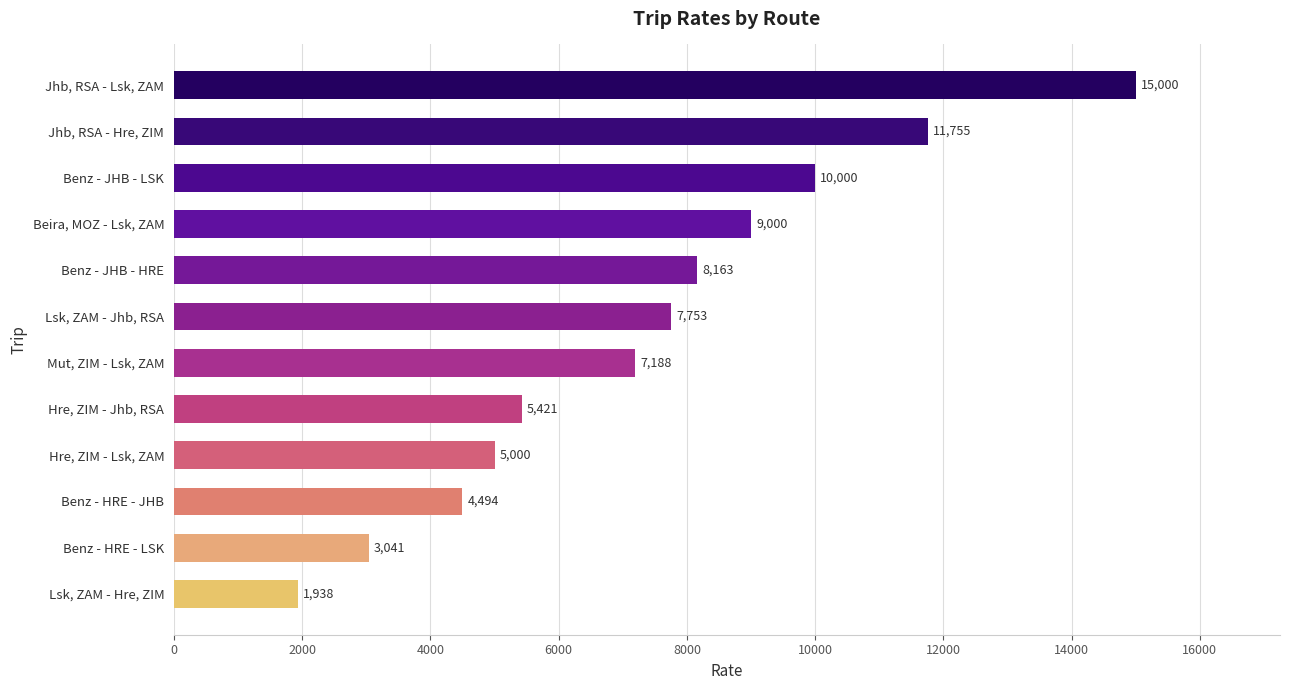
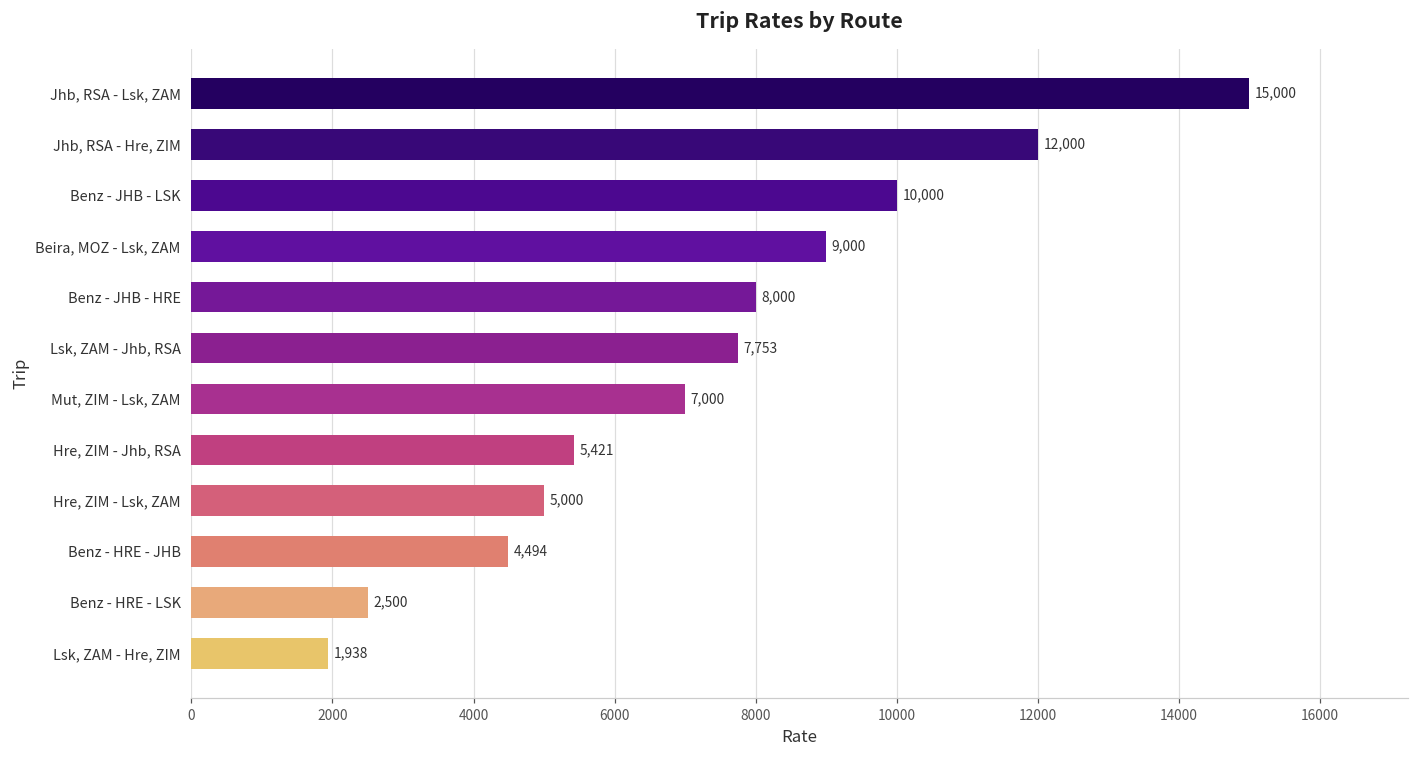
Jhb, RSA - Hre, ZIM: 11,755 -> 12,000
Benz - JHB - HRE: 8,163 -> 8,000
Mut, ZIM - Lsk, ZAM: 7,188 -> 7,000
Benz - HRE - LSK: 3,041 -> 2,500
